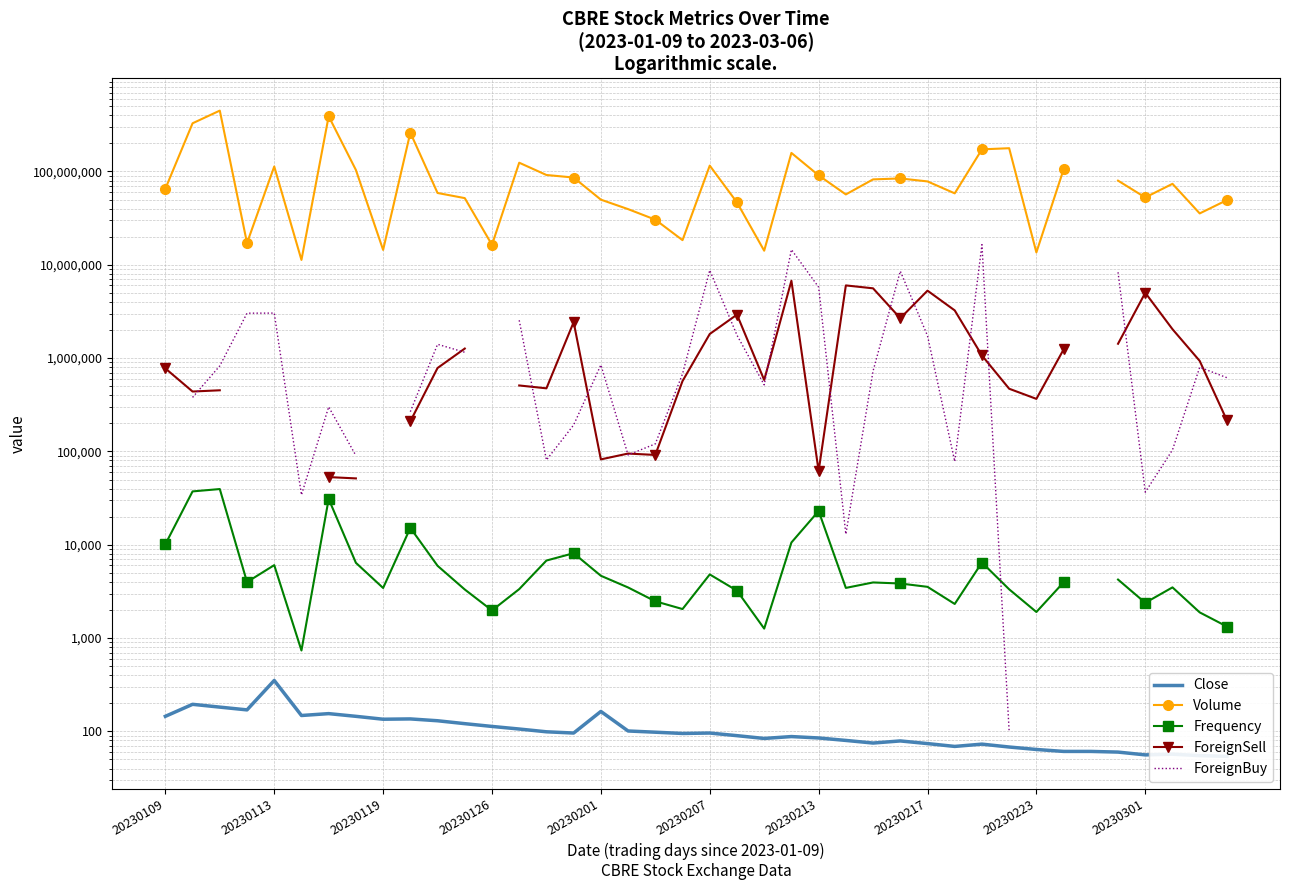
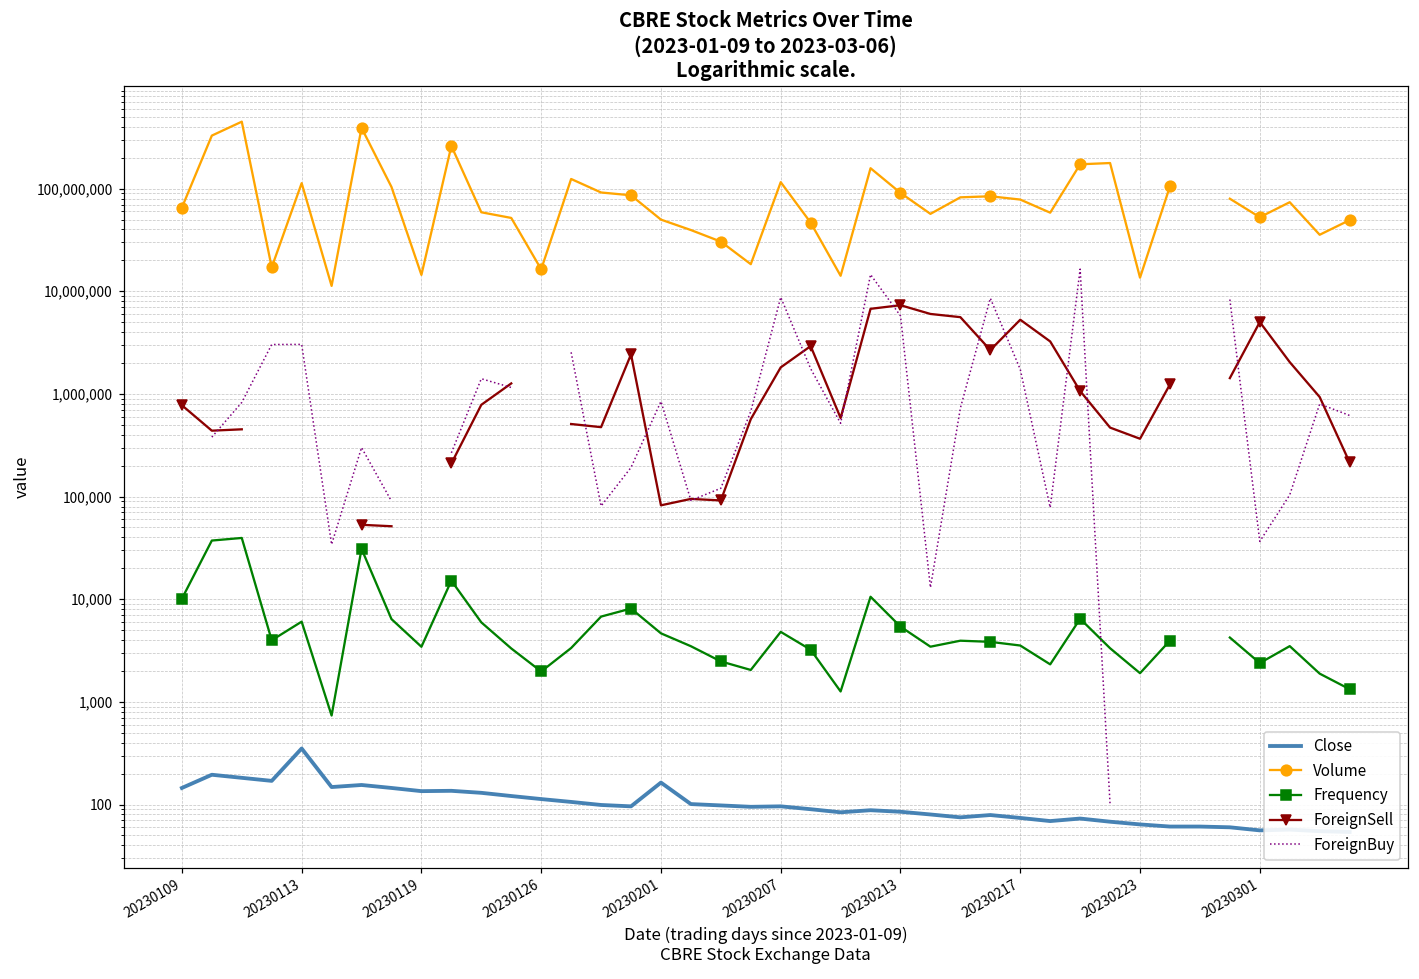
Frequency, 20230213: 23,000 -> 5,000
ForeignSell, 20230213: 60,000 -> 7,000,000
